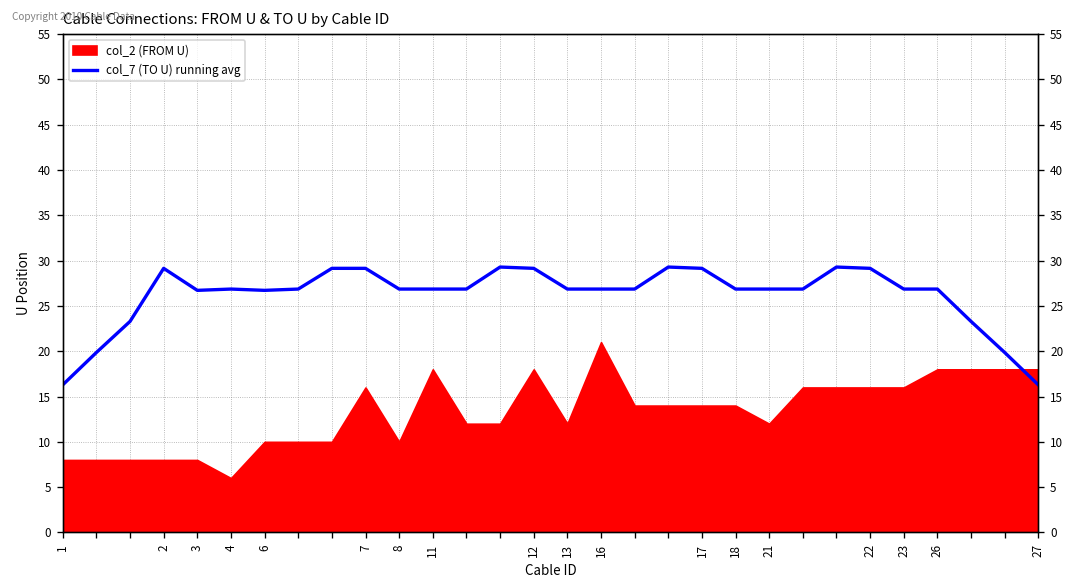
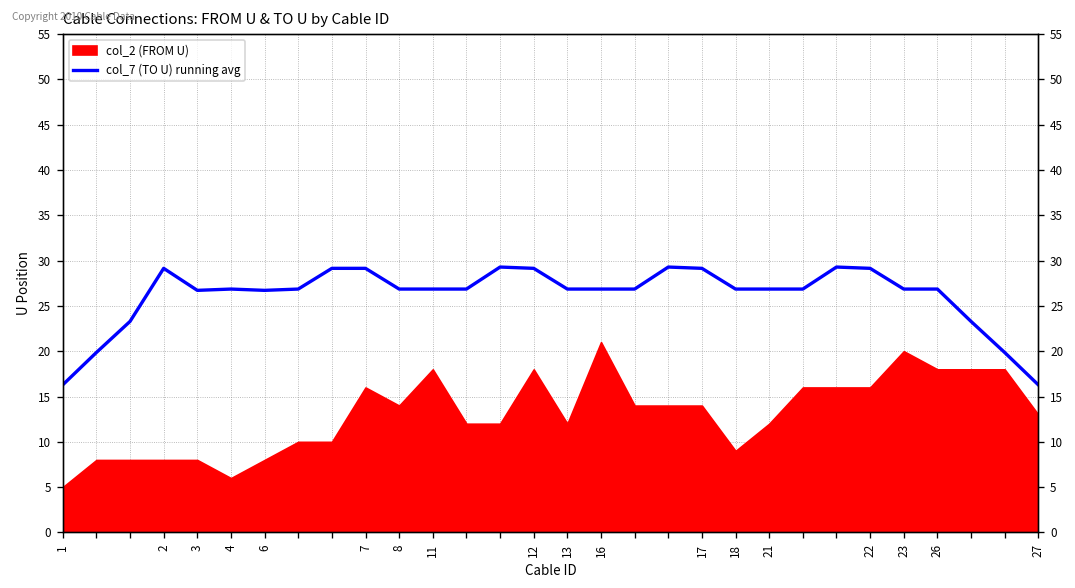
col_2 (FROM U), 1: 8 -> 5
col_2 (FROM U), 6: 10 -> 8
col_2 (FROM U), 8: 10 -> 14
col_2 (FROM U), 18: 14 -> 9
col_2 (FROM U), 23: 16 -> 20
col_2 (FROM U), 27: 18 -> 13
